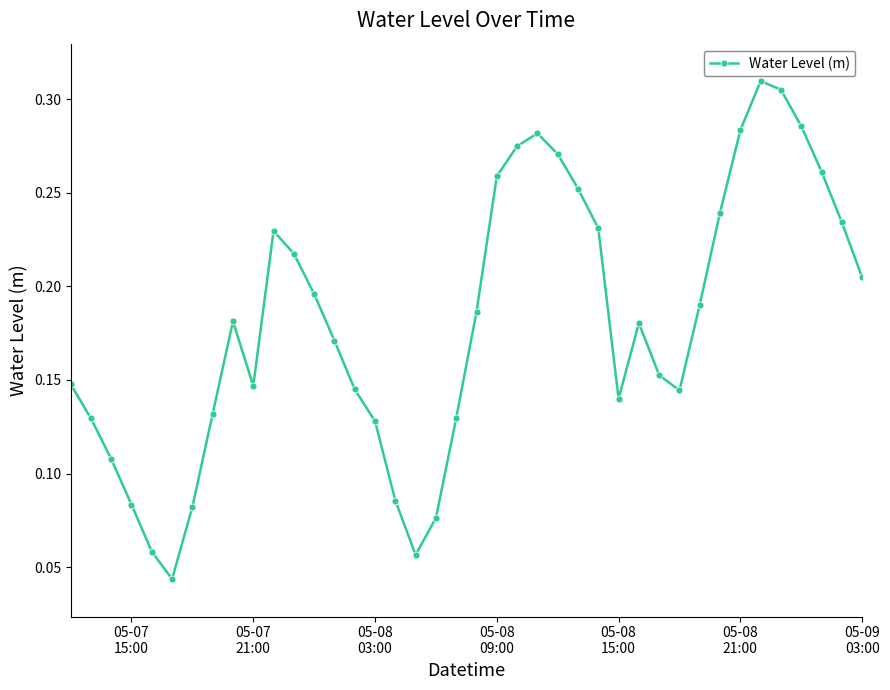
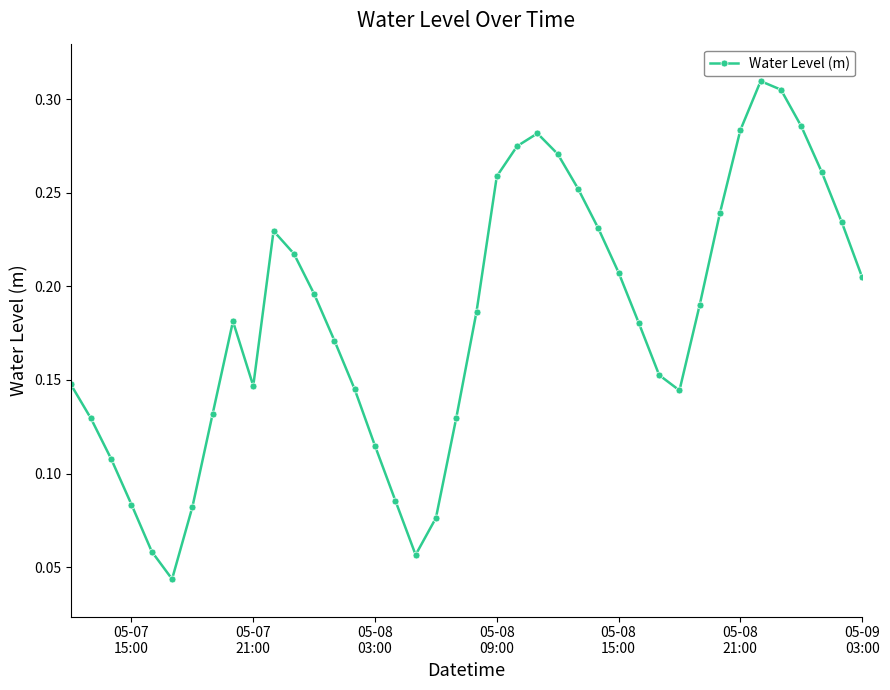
05-08 03:00: 0.128 -> 0.115
05-08 15:00: 0.140 -> 0.207
